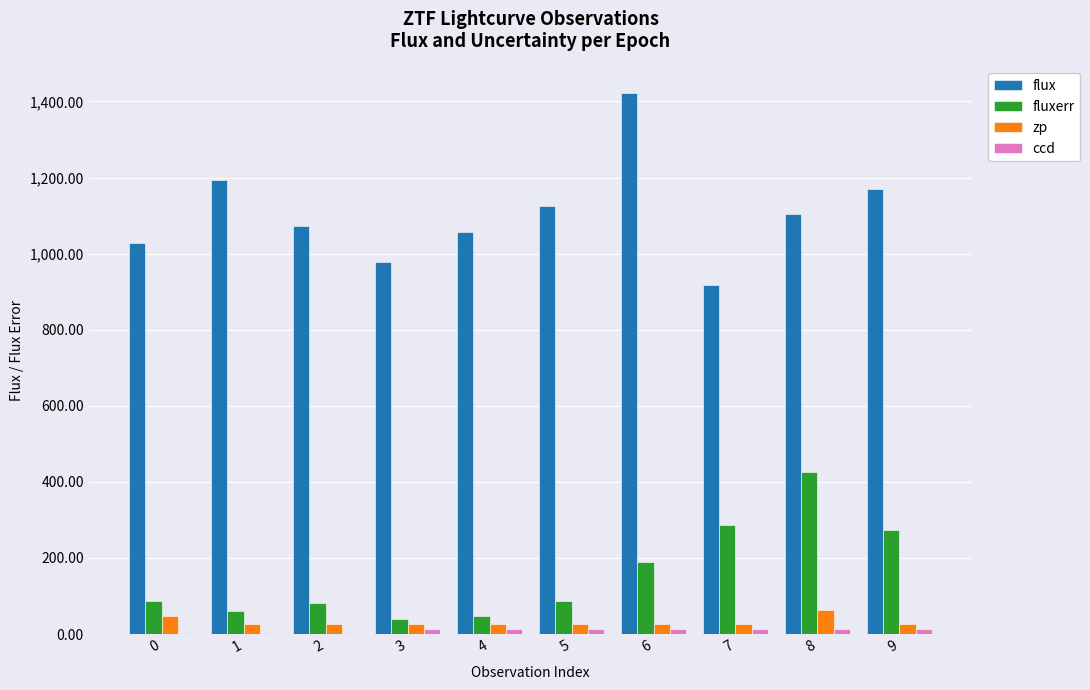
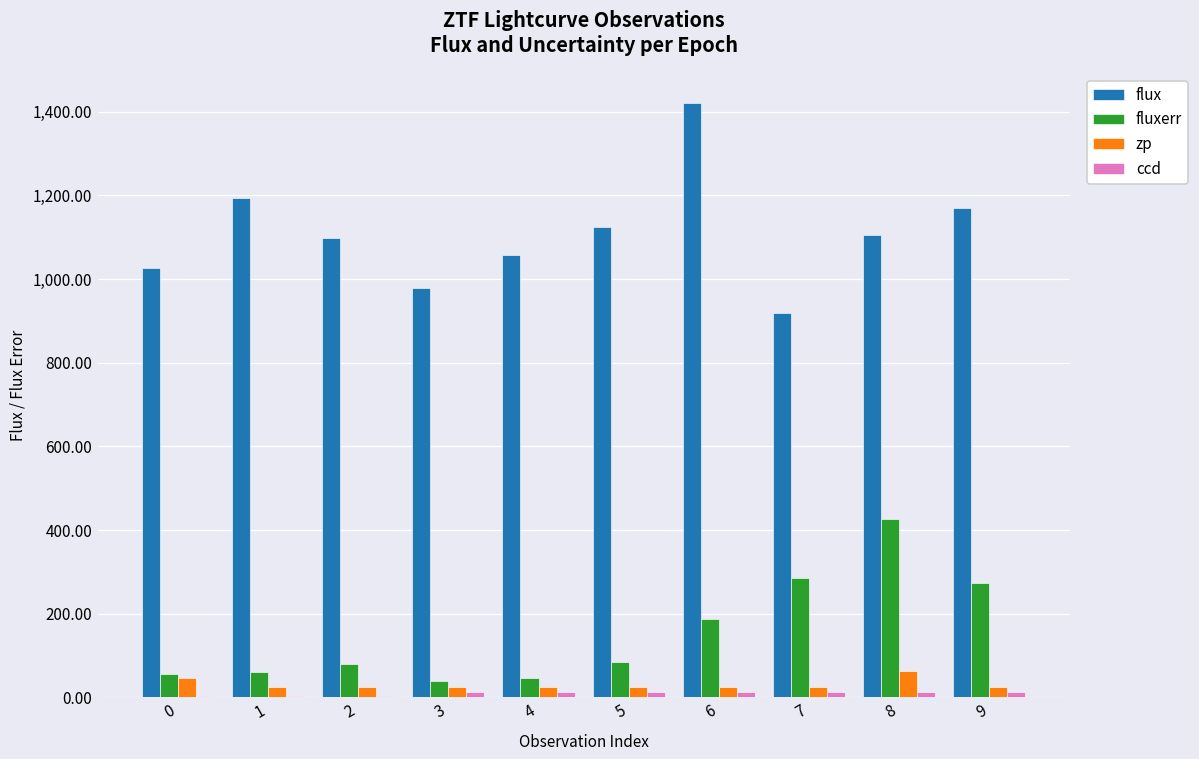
fluxerr, 0: 90 -> 60
flux, 2: 1,070 -> 1,100
